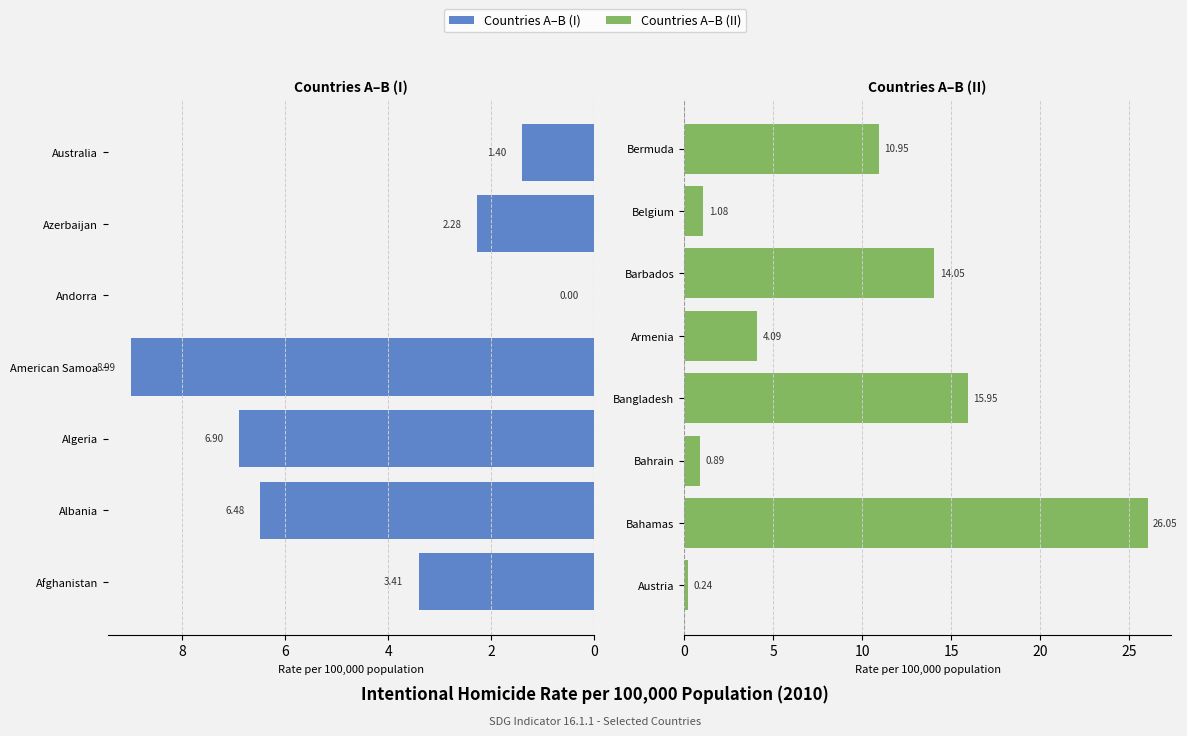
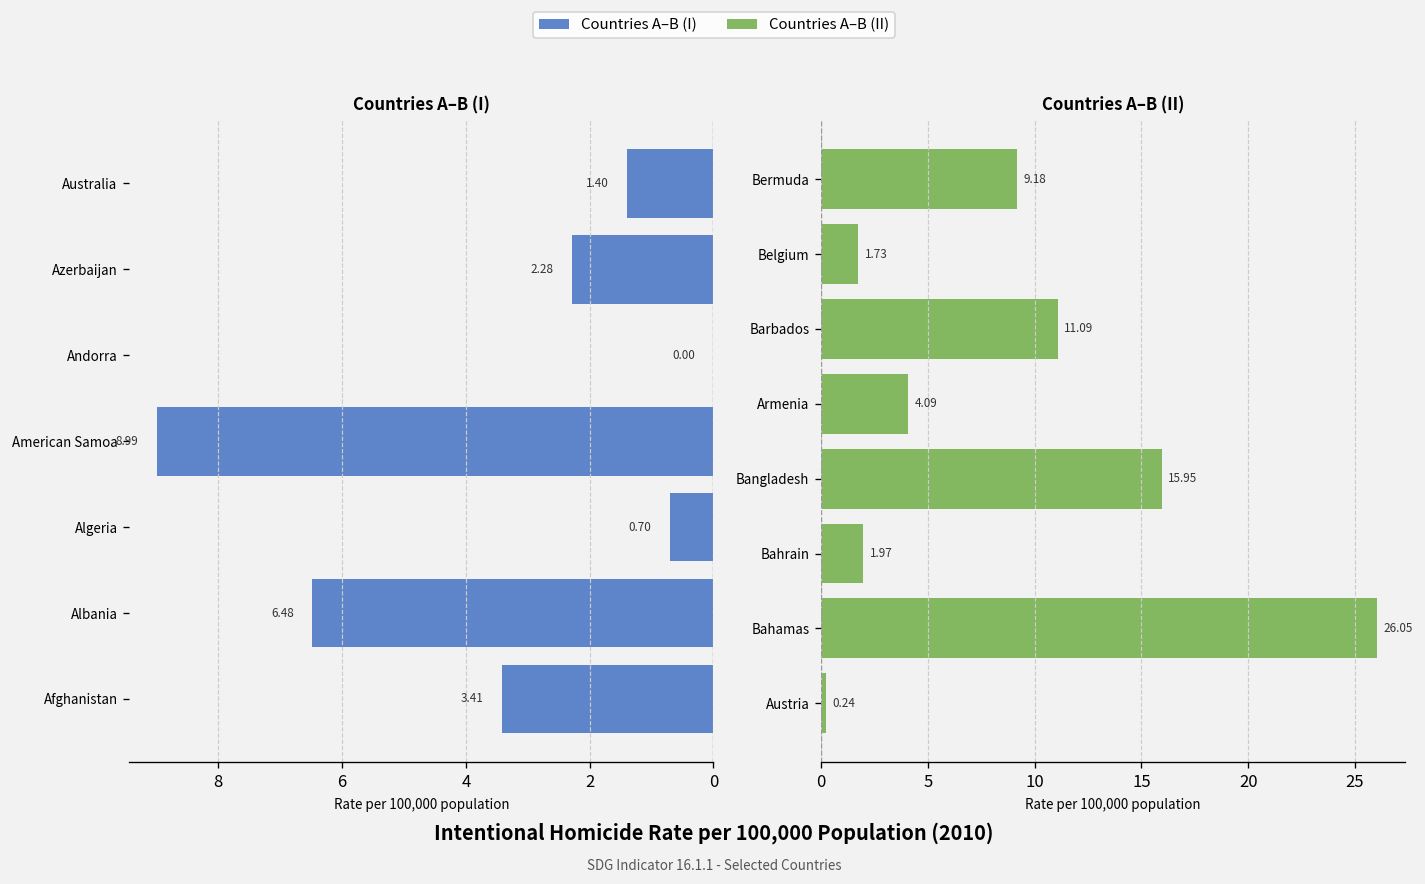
Countries A–B (I), Algeria: 6.90 -> 0.70
Countries A–B (II), Bermuda: 10.95 -> 9.18
Countries A–B (II), Belgium: 1.08 -> 1.73
Countries A–B (II), Barbados: 14.05 -> 11.09
Countries A–B (II), Bahrain: 0.89 -> 1.97
